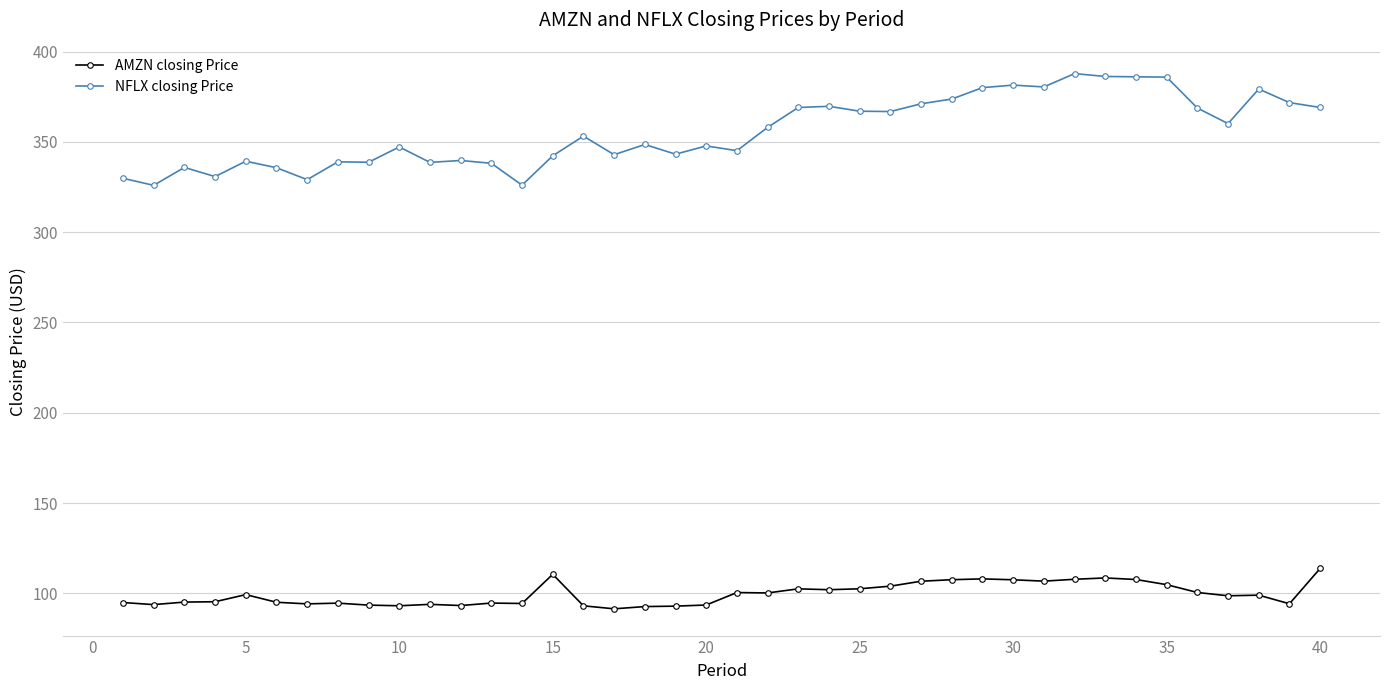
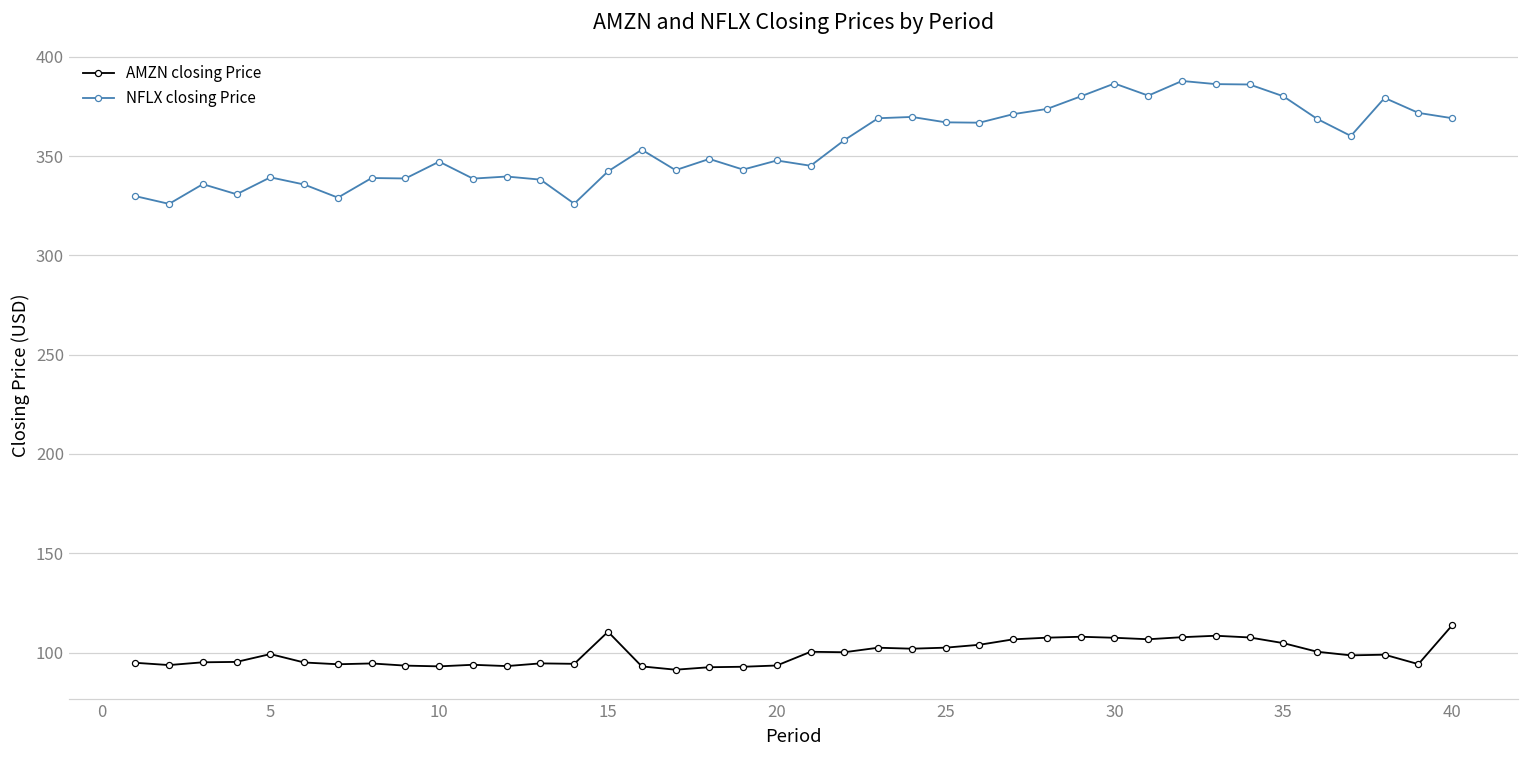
NFLX closing Price, 30: 381 -> 386
NFLX closing Price, 35: 386 -> 380
